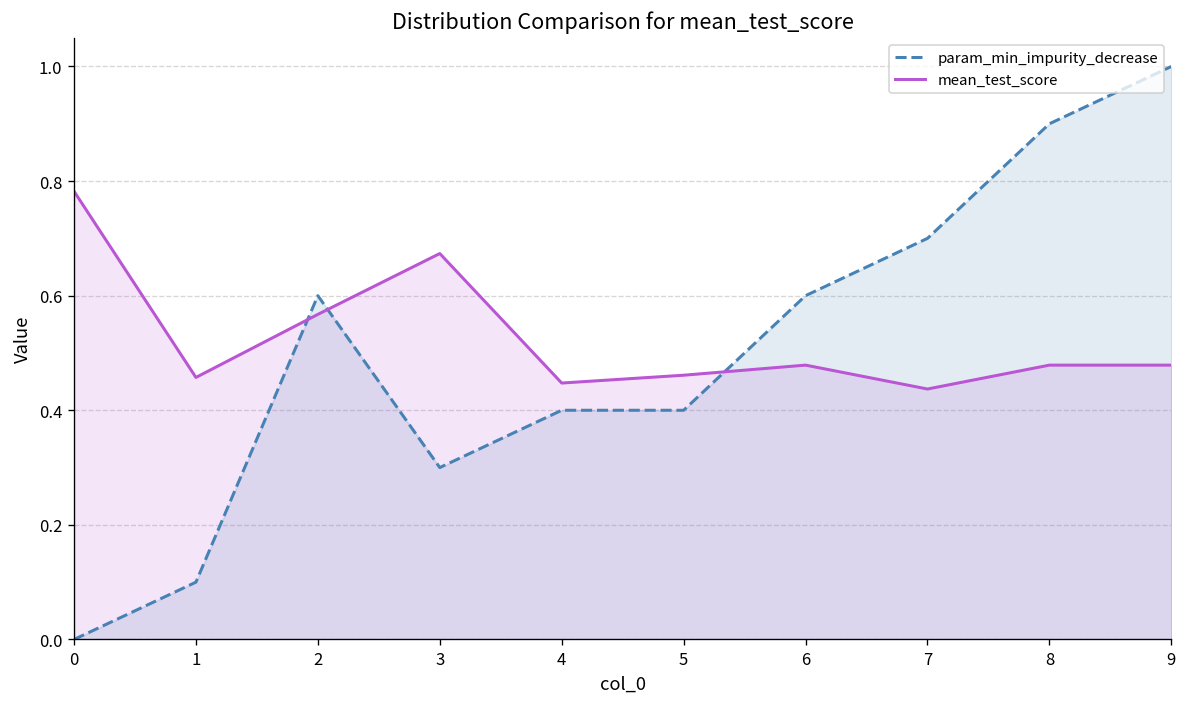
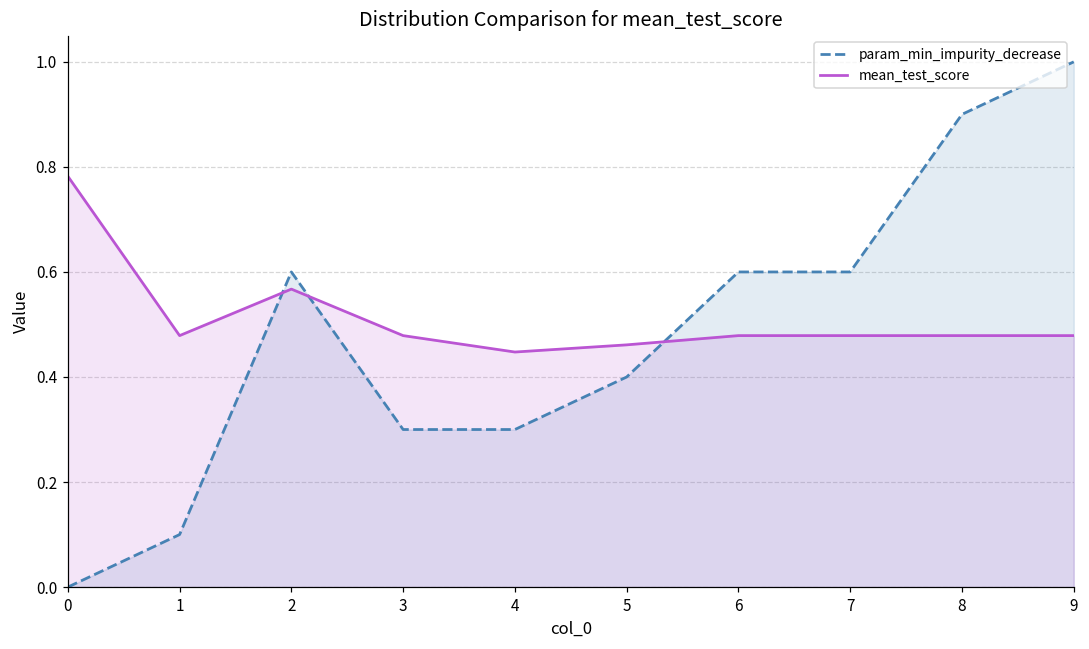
mean_test_score, 1: 0.46 -> 0.48
mean_test_score, 3: 0.67 -> 0.48
param_min_impurity_decrease, 4: 0.4 -> 0.3
param_min_impurity_decrease, 7: 0.7 -> 0.6
mean_test_score, 7: 0.44 -> 0.48
